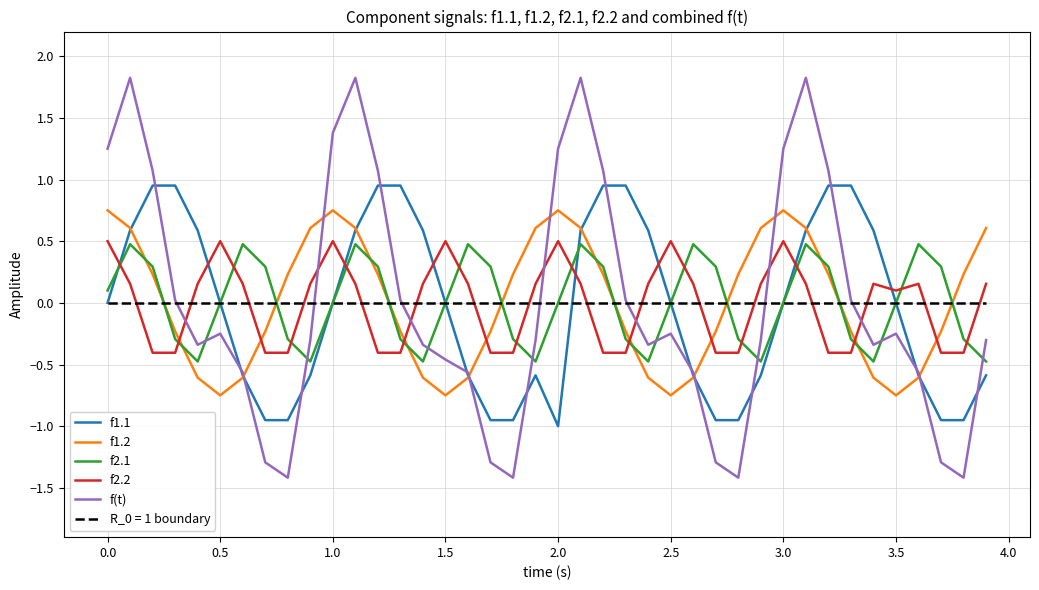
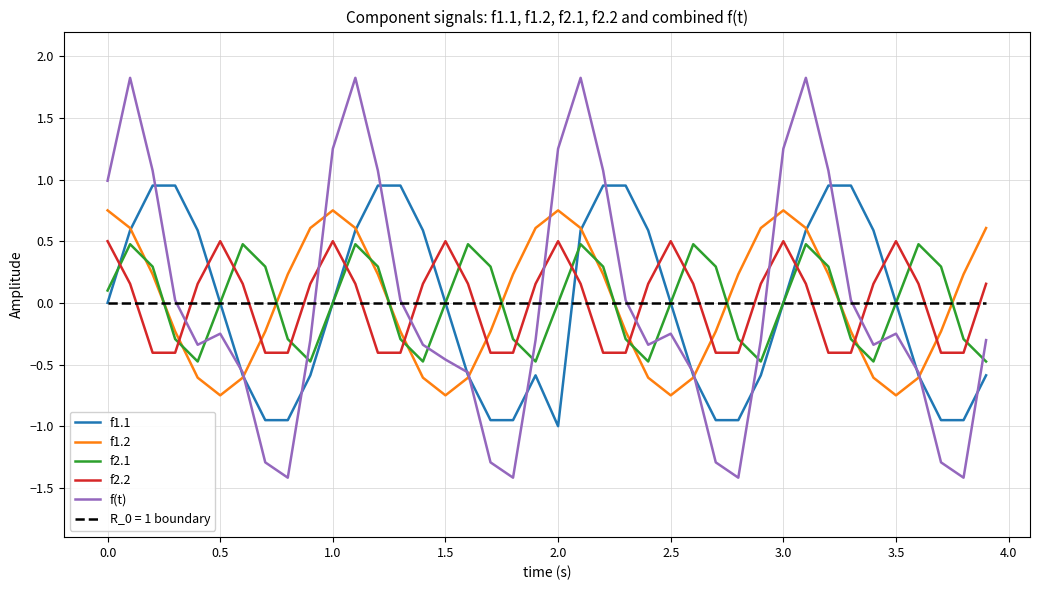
f(t), 0.0: 1.25 -> 0.99
f(t), 1.0: 1.38 -> 1.25
f2.2, 3.5: 0.1 -> 0.5
